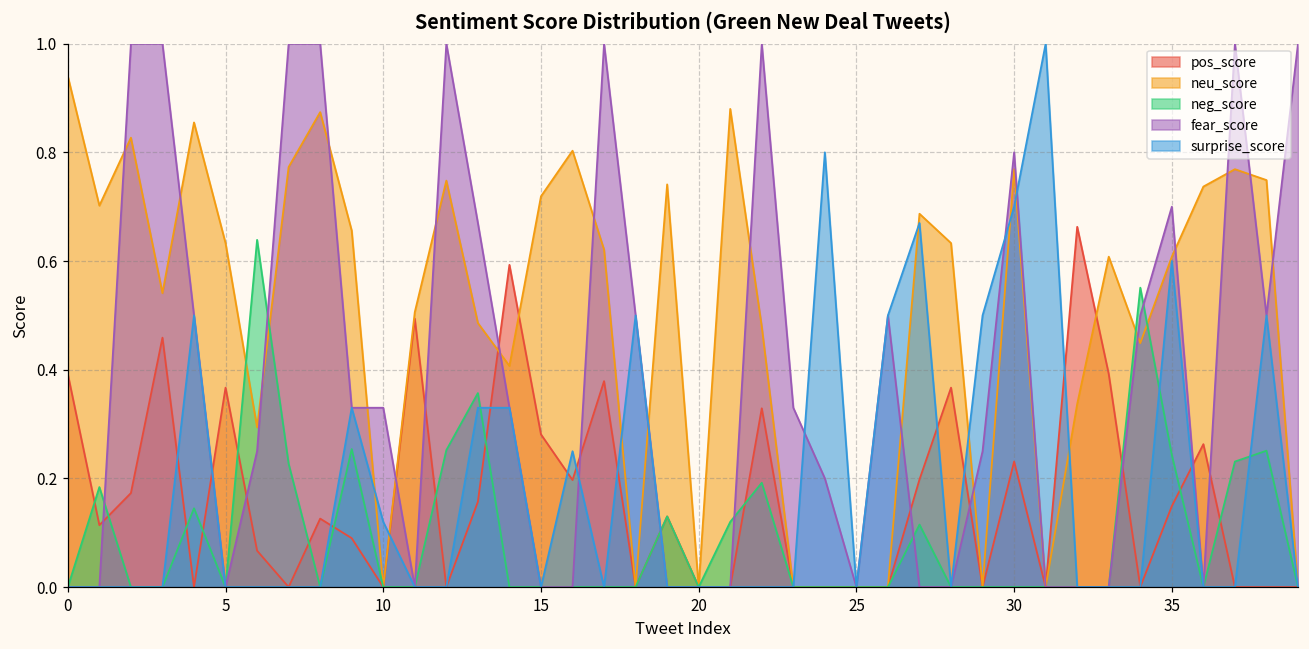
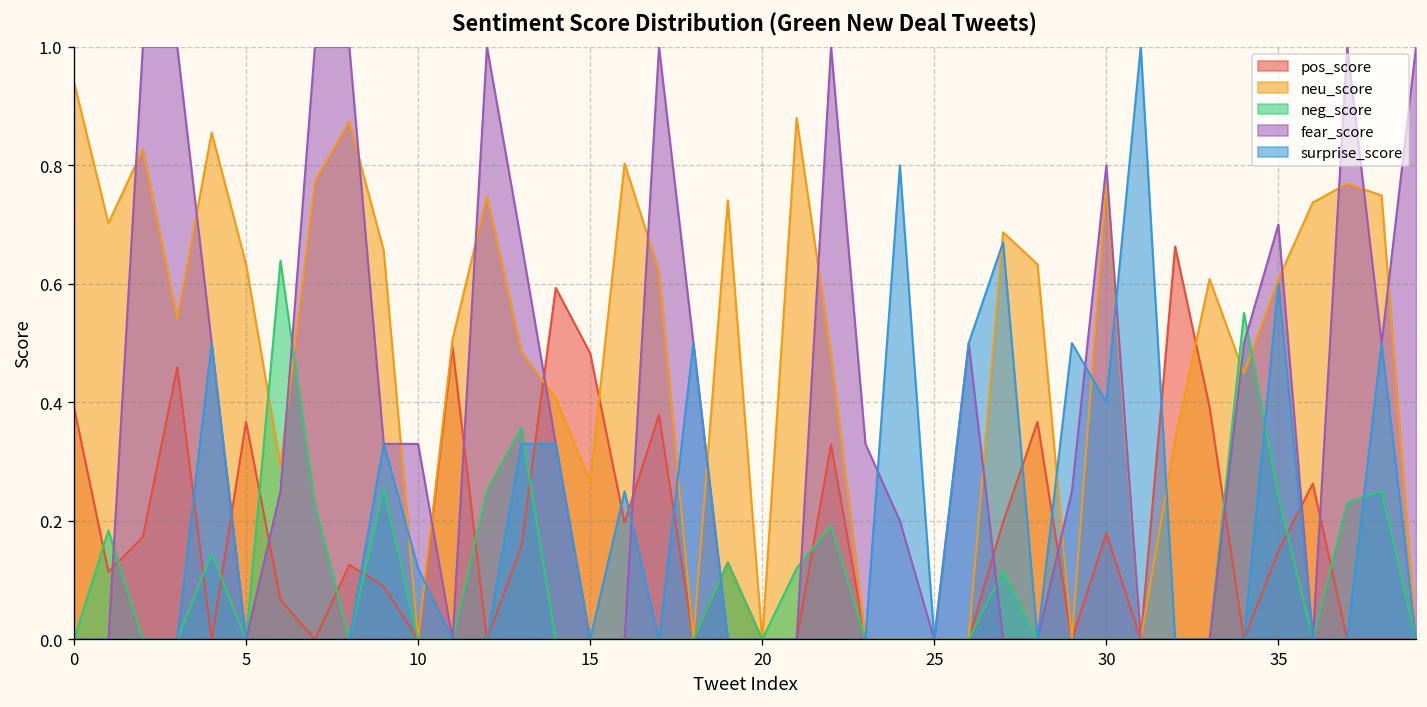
pos_score, 15: 0.28 -> 0.48
neu_score, 15: 0.72 -> 0.27
pos_score, 30: 0.23 -> 0.18
surprise_score, 30: 0.7 -> 0.4
